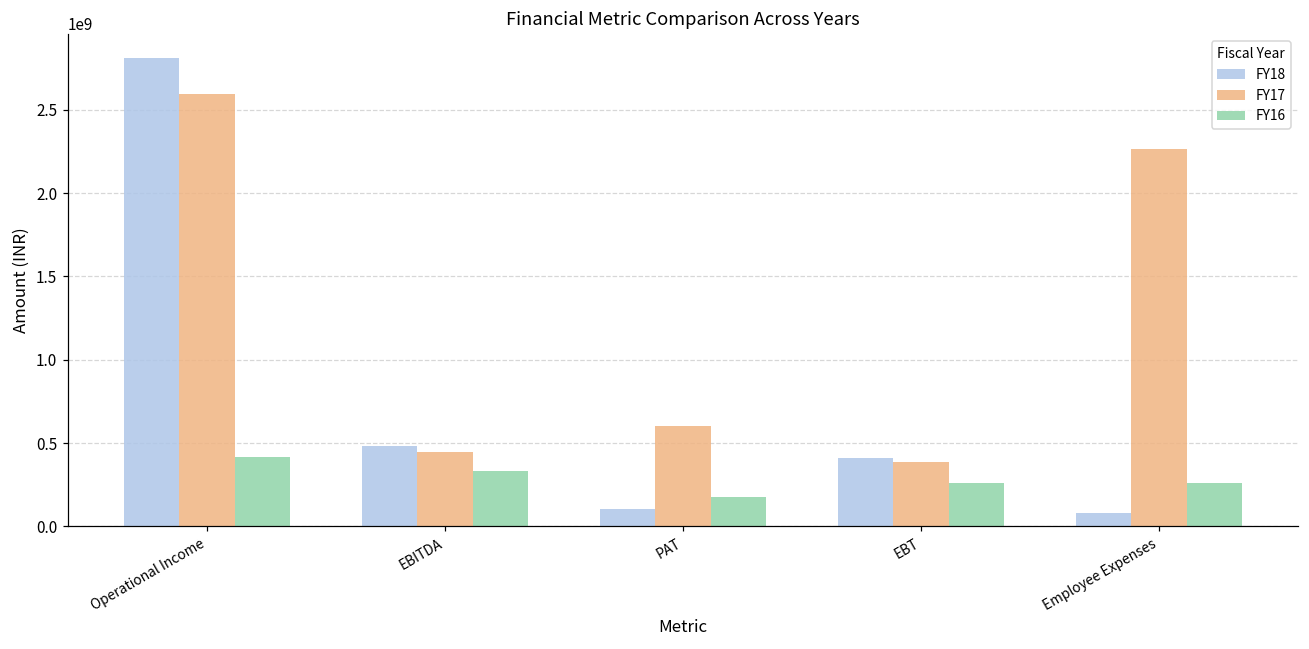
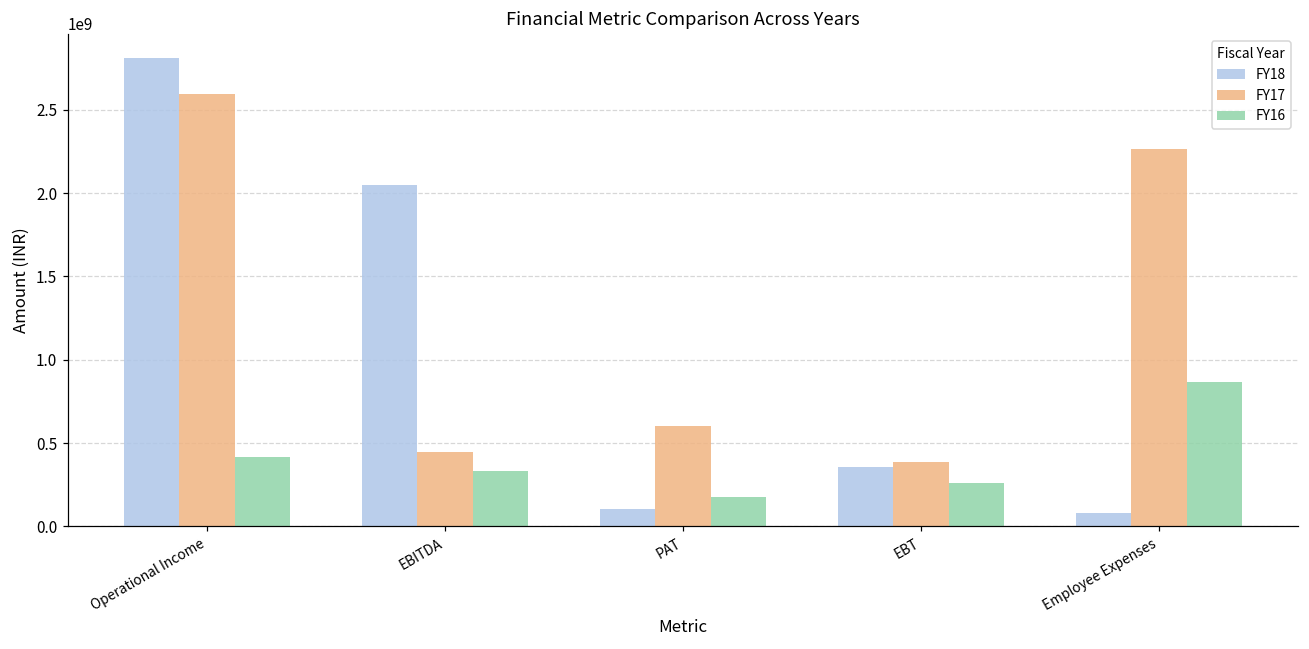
FY18, EBITDA: 480000000 -> 2050000000
FY18, EBT: 410000000 -> 360000000
FY16, Employee Expenses: 260000000 -> 870000000
